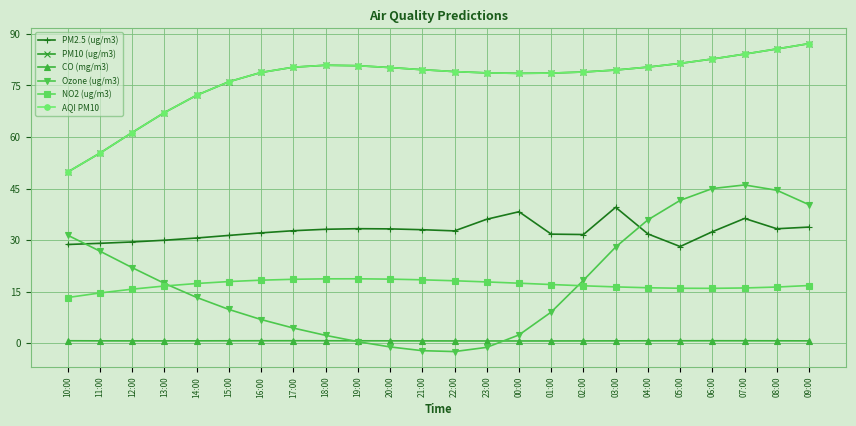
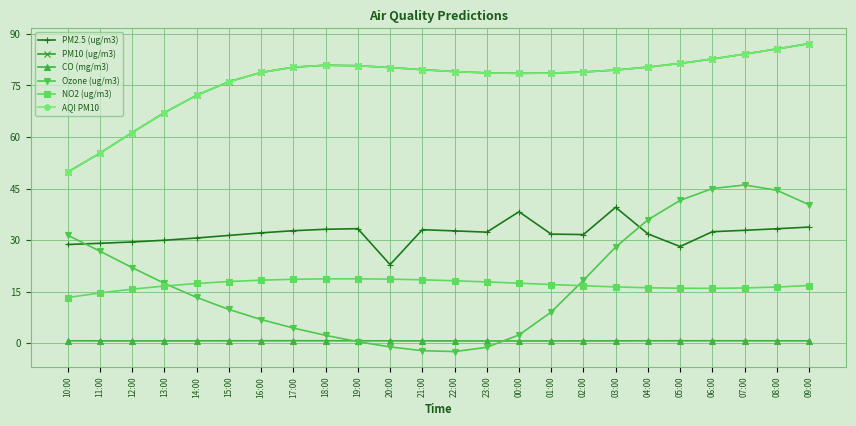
PM2.5 (ug/m3), 20:00: 33 -> 23
PM2.5 (ug/m3), 23:00: 36 -> 32
PM2.5 (ug/m3), 07:00: 36 -> 33
